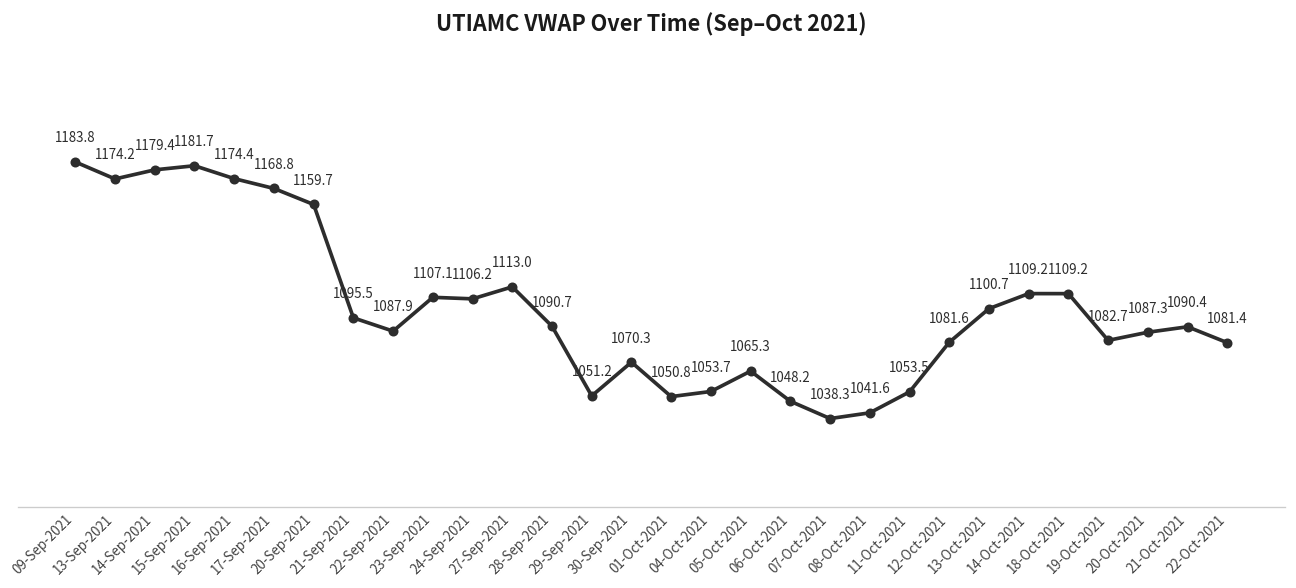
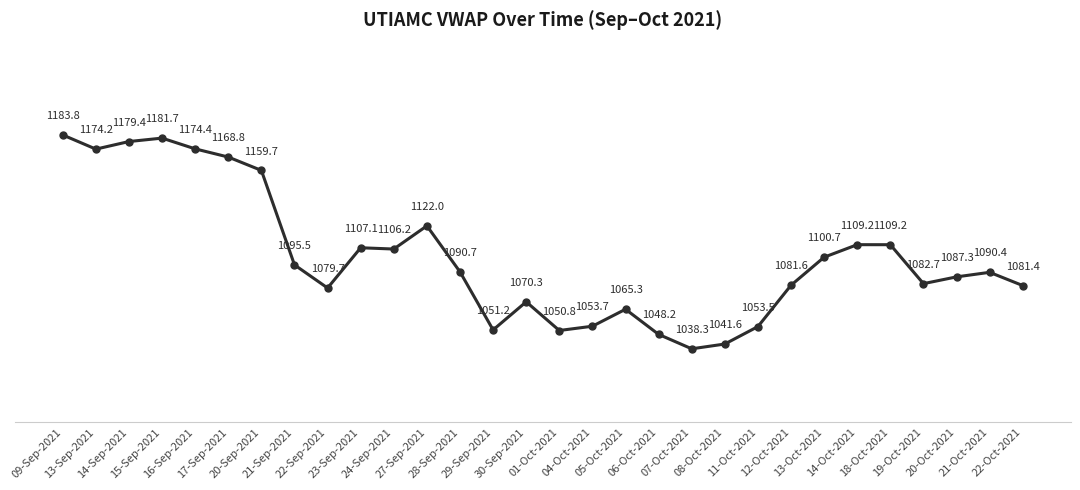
22-Sep-2021: 1087.9 -> 1079.7
27-Sep-2021: 1113.0 -> 1122.0
